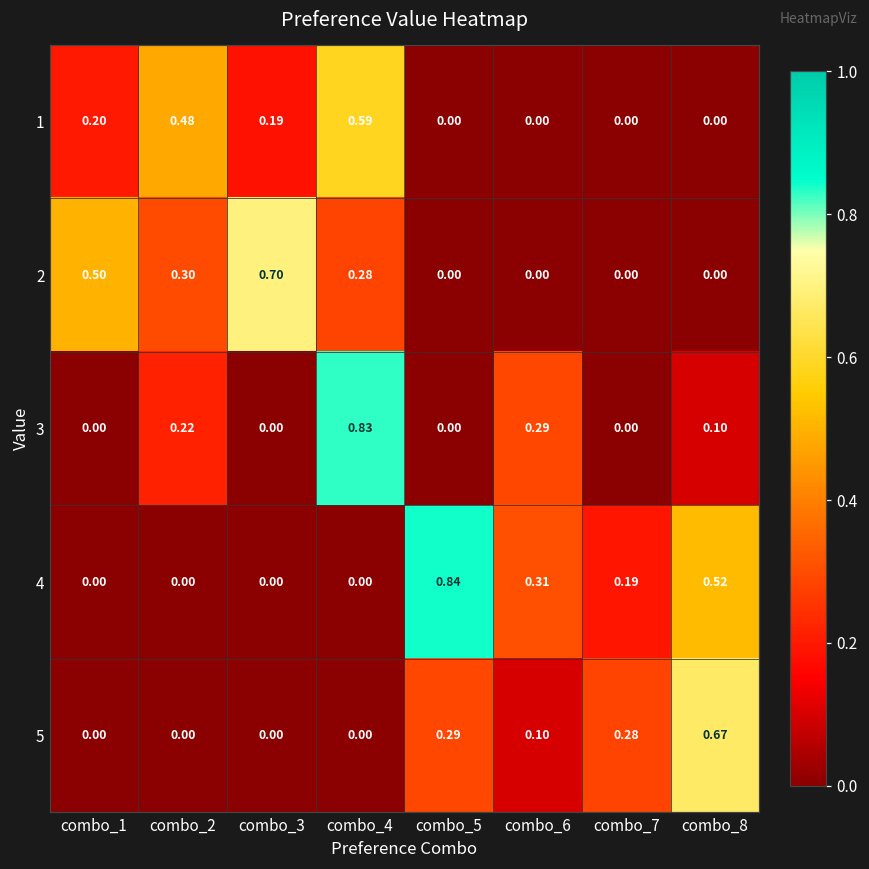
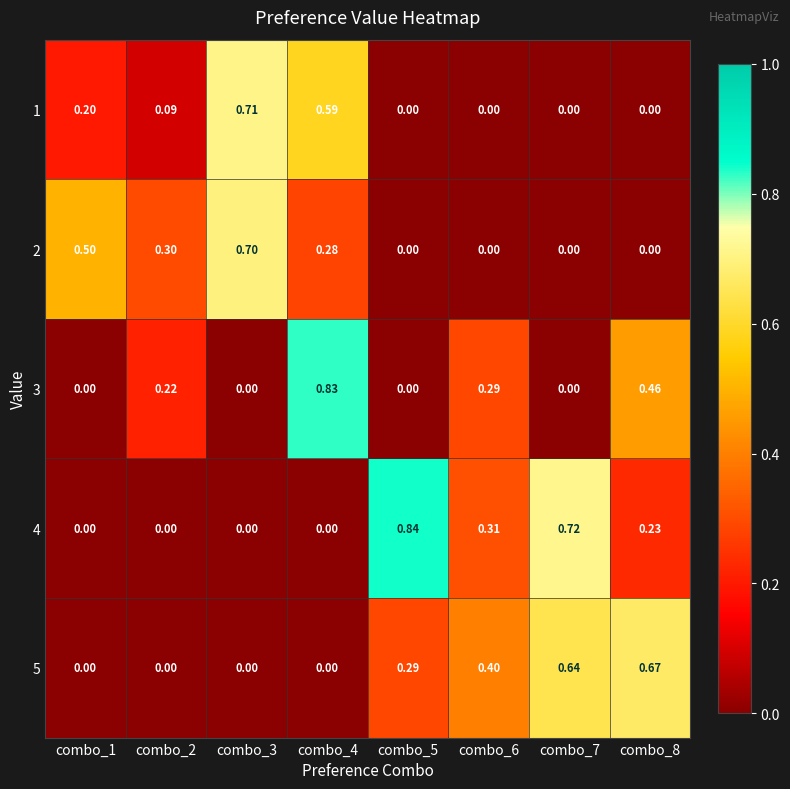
1, combo_2: 0.48 -> 0.09
1, combo_3: 0.19 -> 0.71
3, combo_8: 0.10 -> 0.46
4, combo_7: 0.19 -> 0.72
4, combo_8: 0.52 -> 0.23
5, combo_6: 0.10 -> 0.40
5, combo_7: 0.28 -> 0.64
